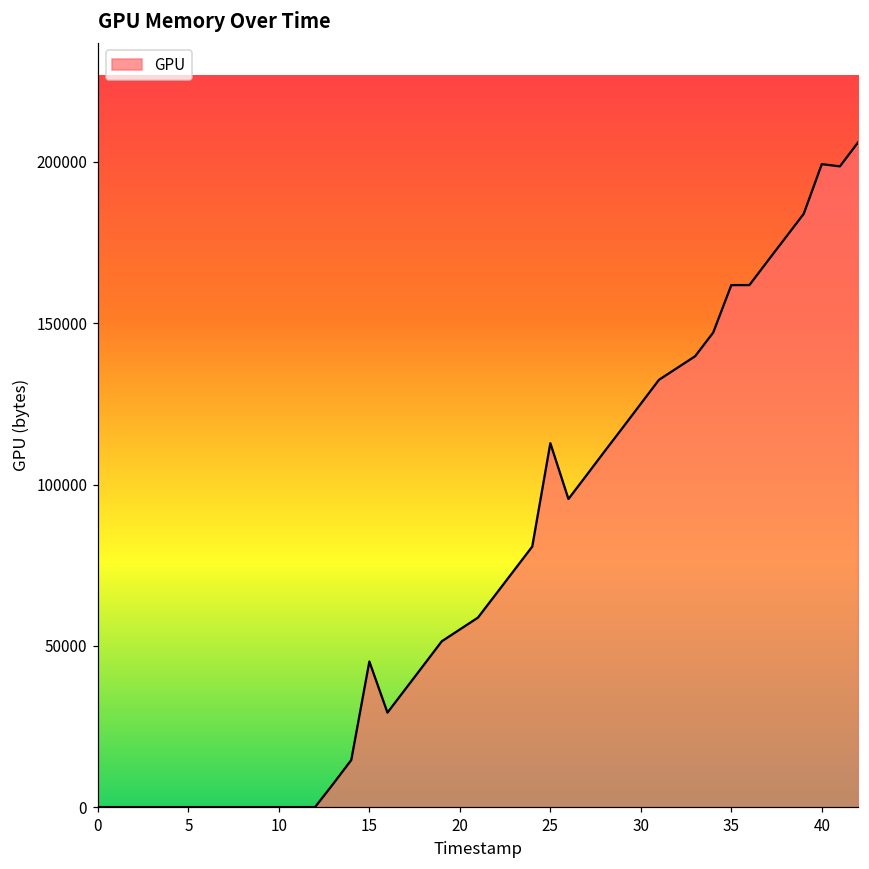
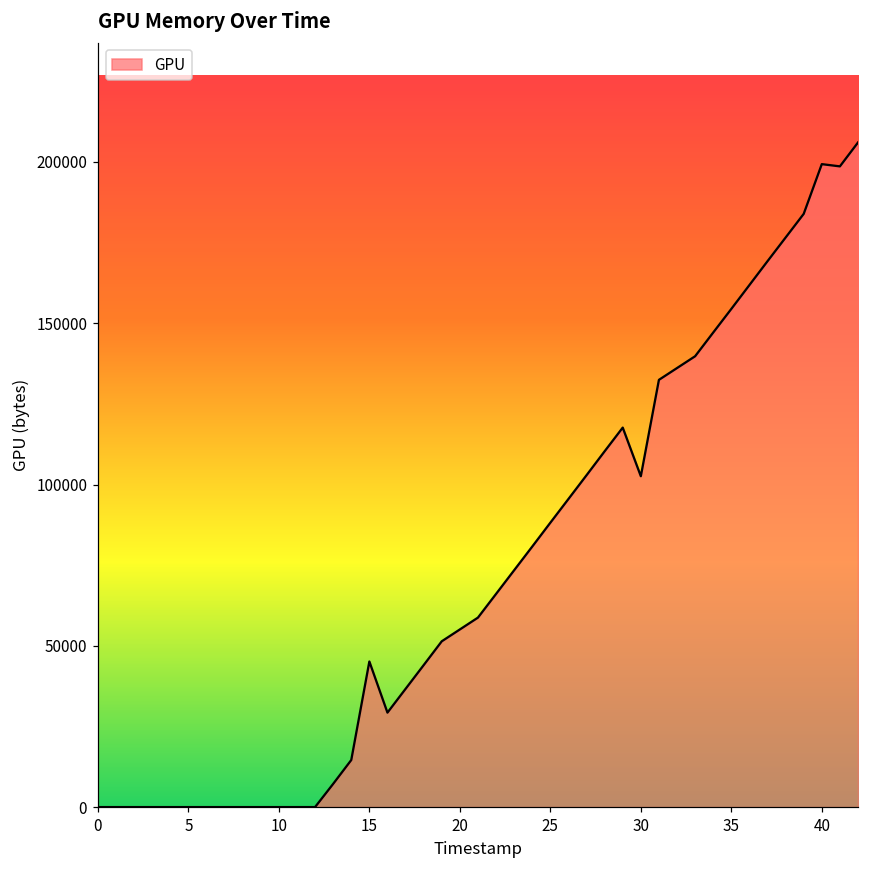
25: 113000 -> 88000
30: 125000 -> 103000
35: 162000 -> 154000
